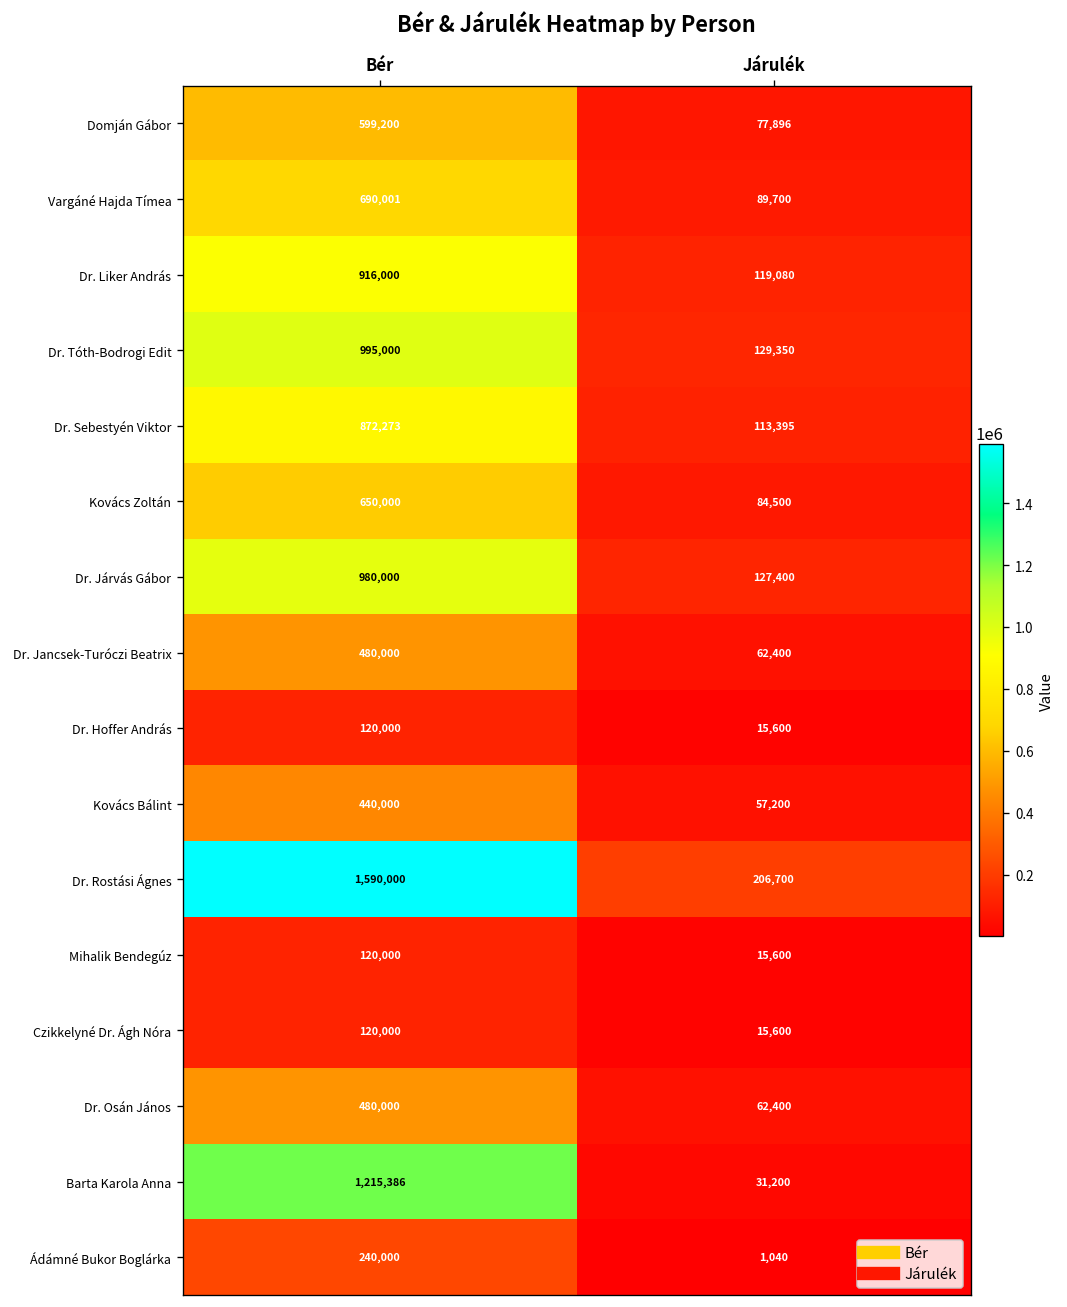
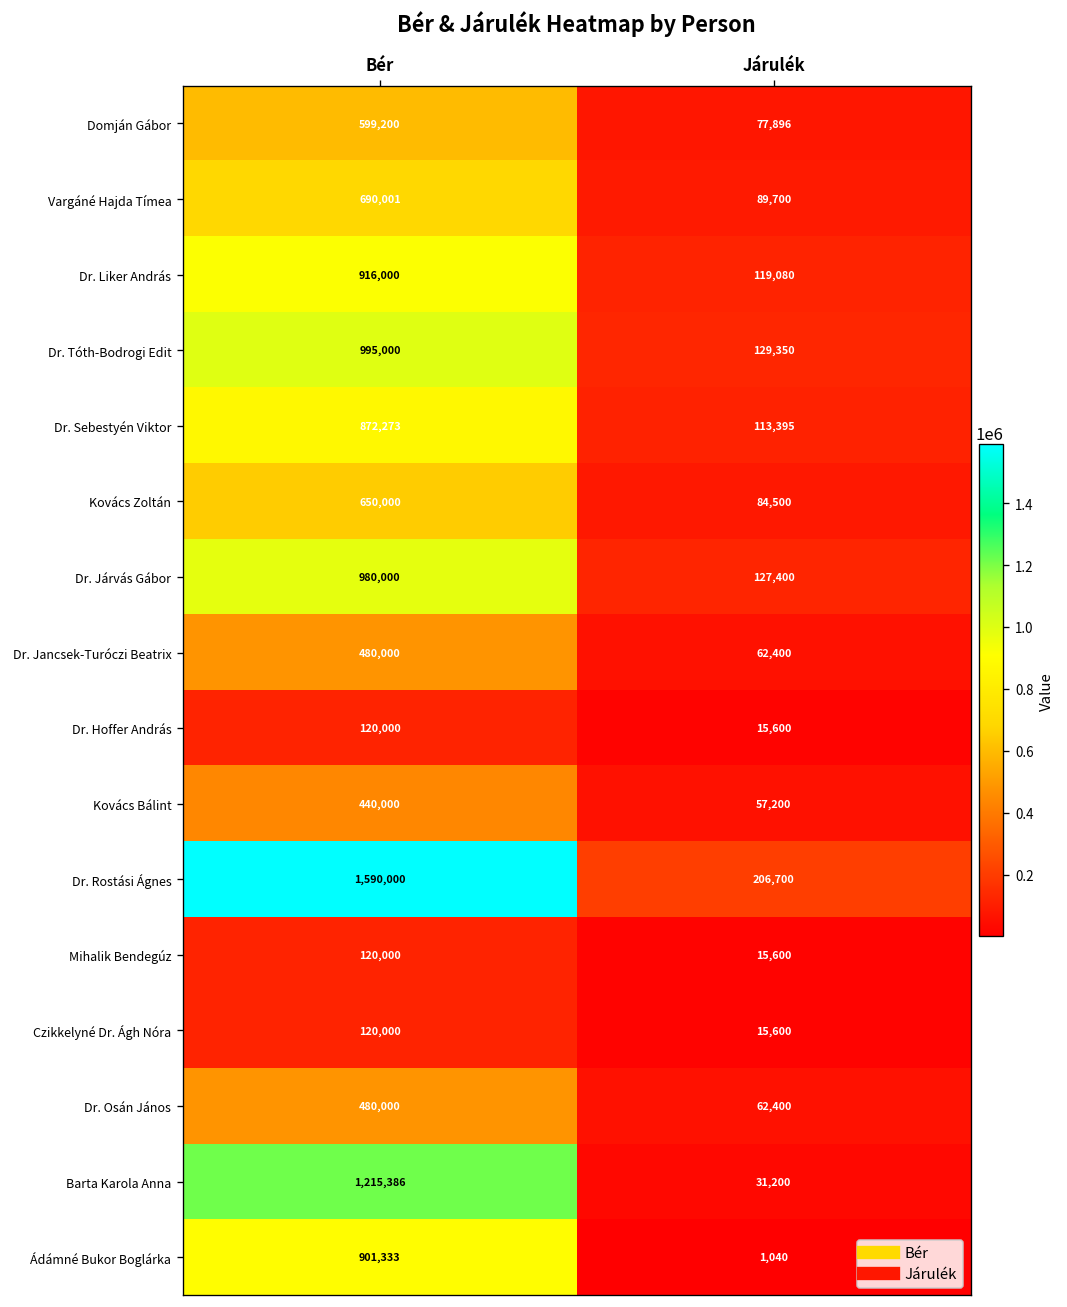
Ádámné Bukor Boglárka, Bér: 240,000 -> 901,333
